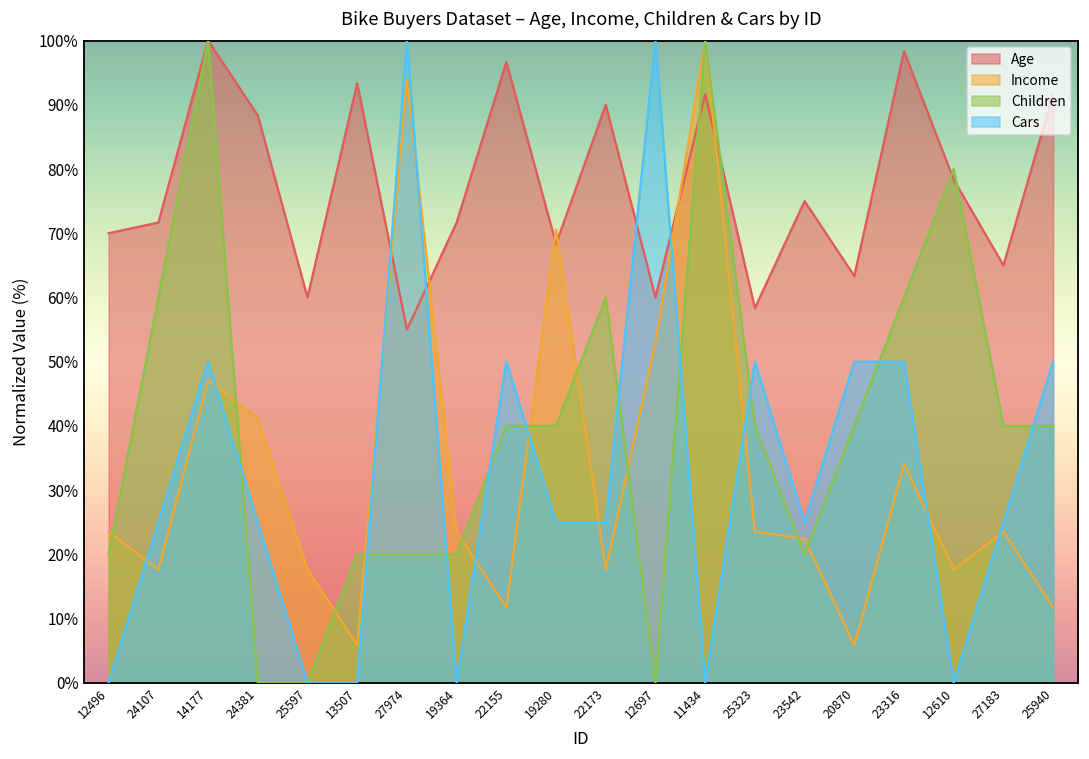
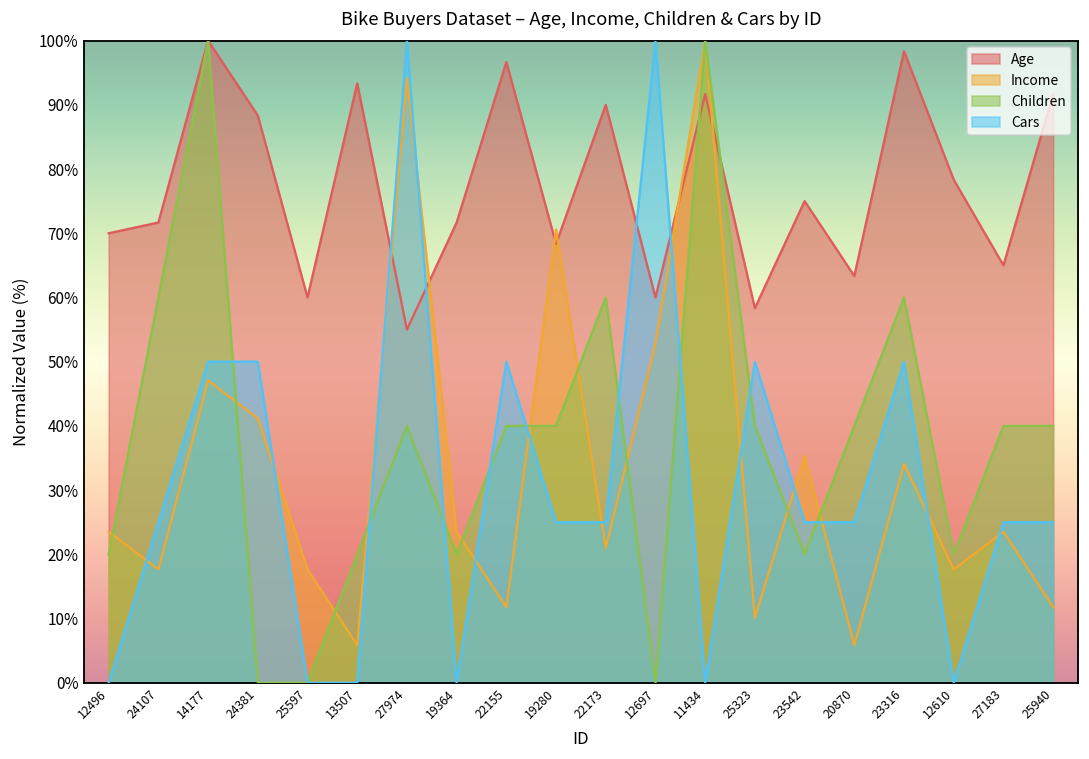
Cars, 24381: 25% -> 50%
Children, 27974: 20% -> 40%
Income, 22173: 18% -> 21%
Income, 25323: 24% -> 10%
Income, 23542: 22% -> 35%
Cars, 20870: 50% -> 25%
Children, 12610: 80% -> 20%
Cars, 25940: 50% -> 25%
